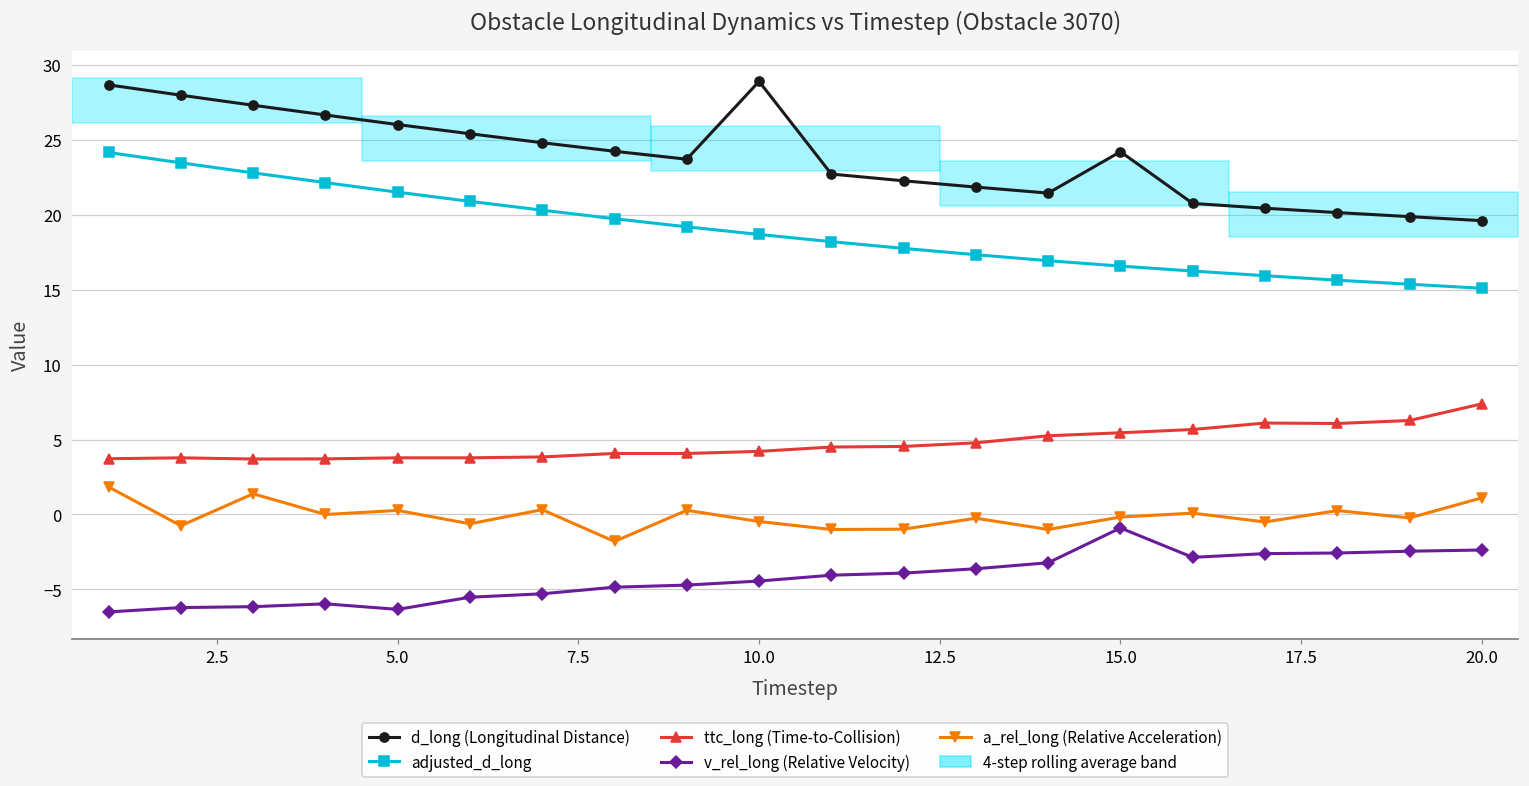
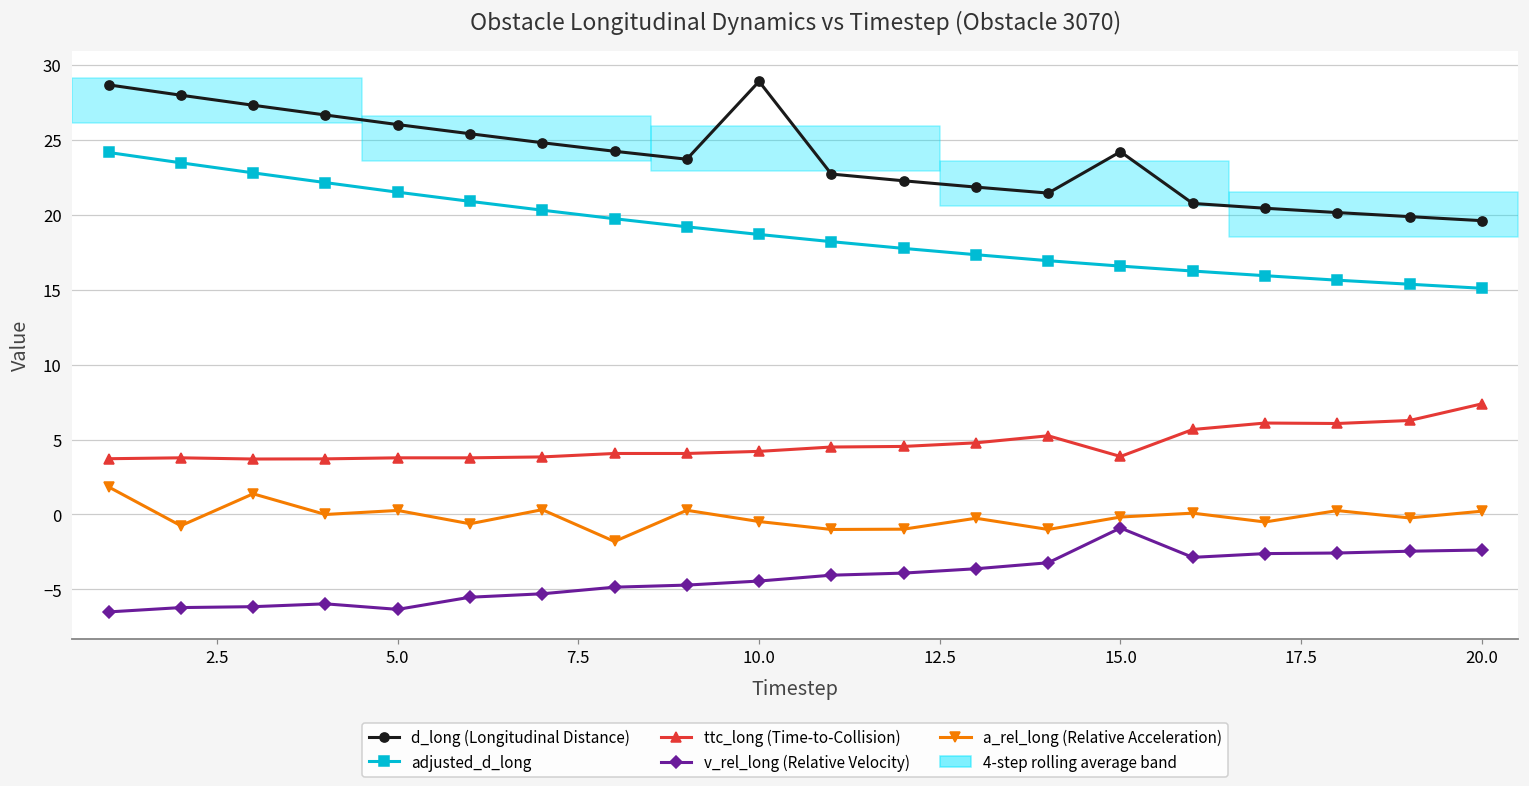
ttc_long (Time-to-Collision), 15.0: 5.5 -> 3.9
a_rel_long (Relative Acceleration), 20.0: 1.1 -> 0.2
